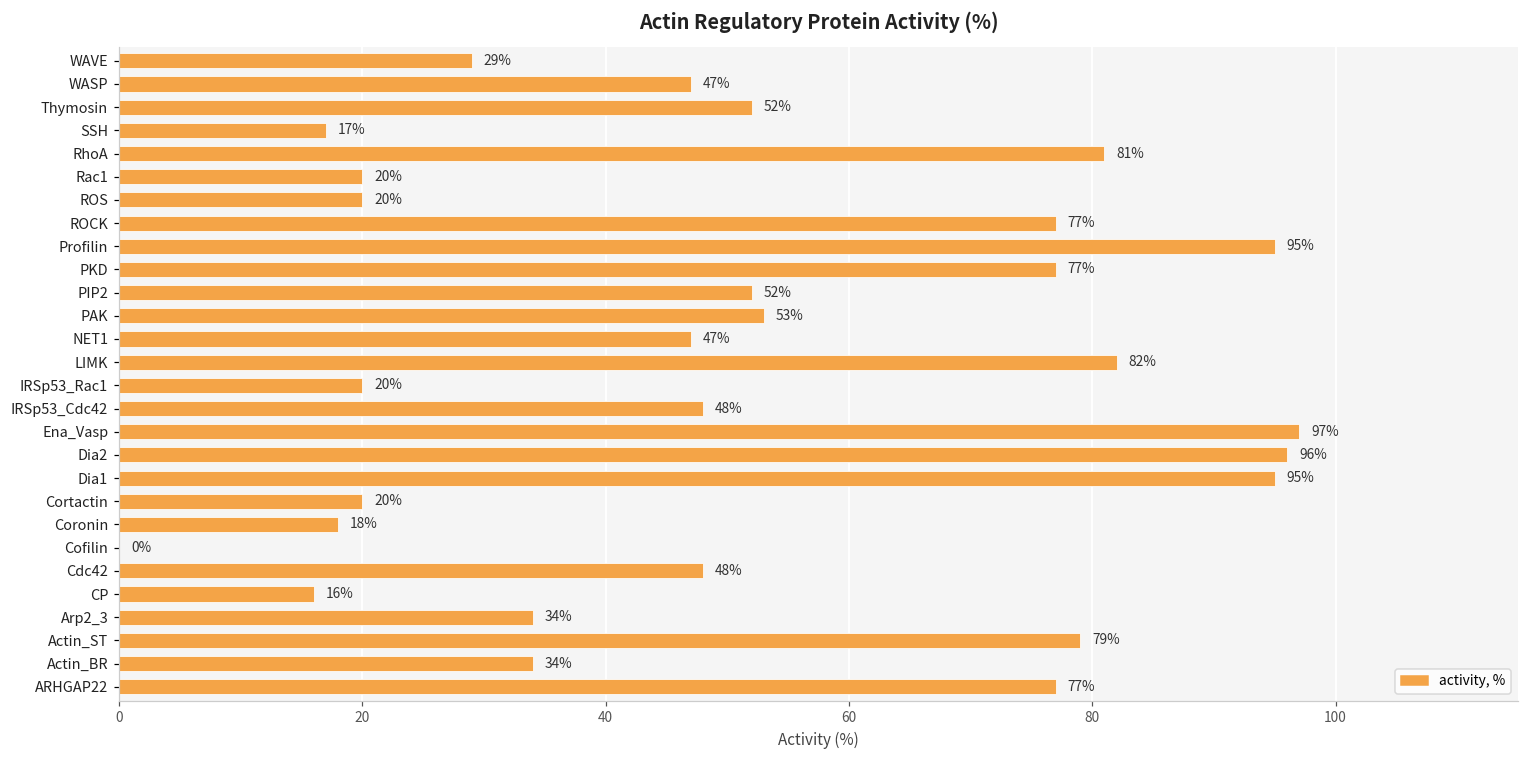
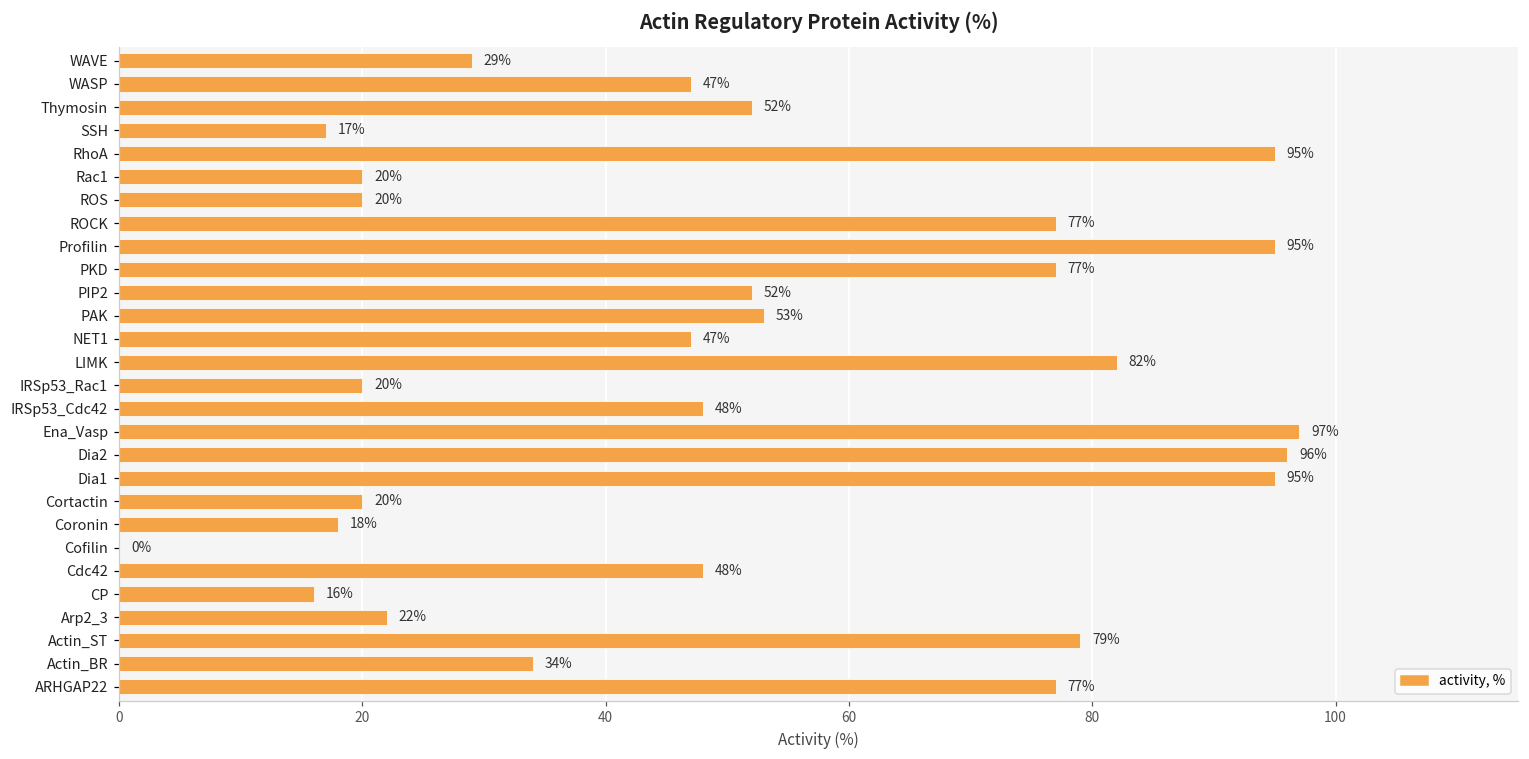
RhoA: 81% -> 95%
Arp2_3: 34% -> 22%
